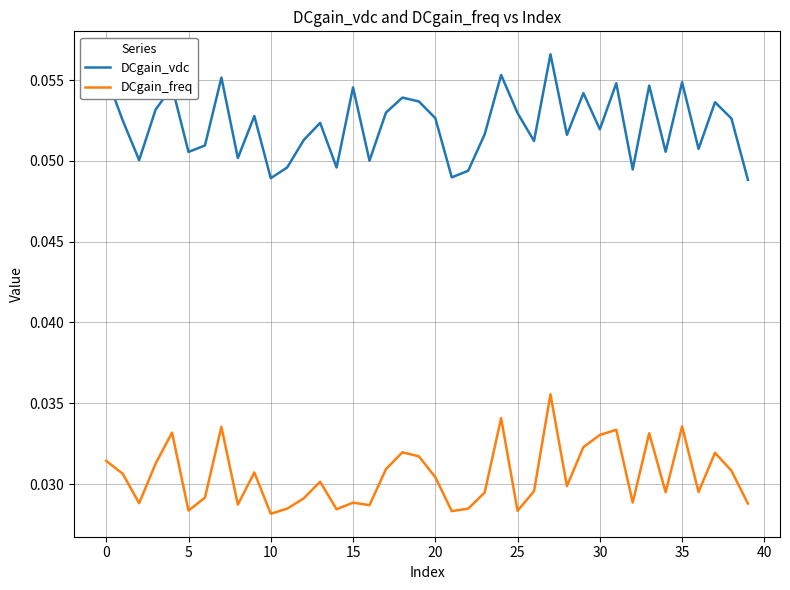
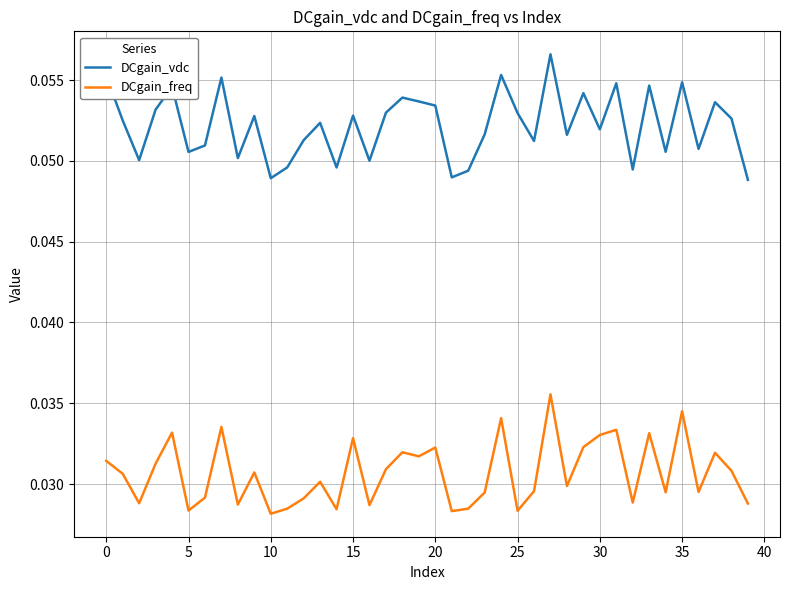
DCgain_vdc, 15: 0.0545 -> 0.0528
DCgain_freq, 15: 0.0288 -> 0.0328
DCgain_vdc, 20: 0.0526 -> 0.0534
DCgain_freq, 20: 0.0304 -> 0.0323
DCgain_freq, 35: 0.0336 -> 0.0345
